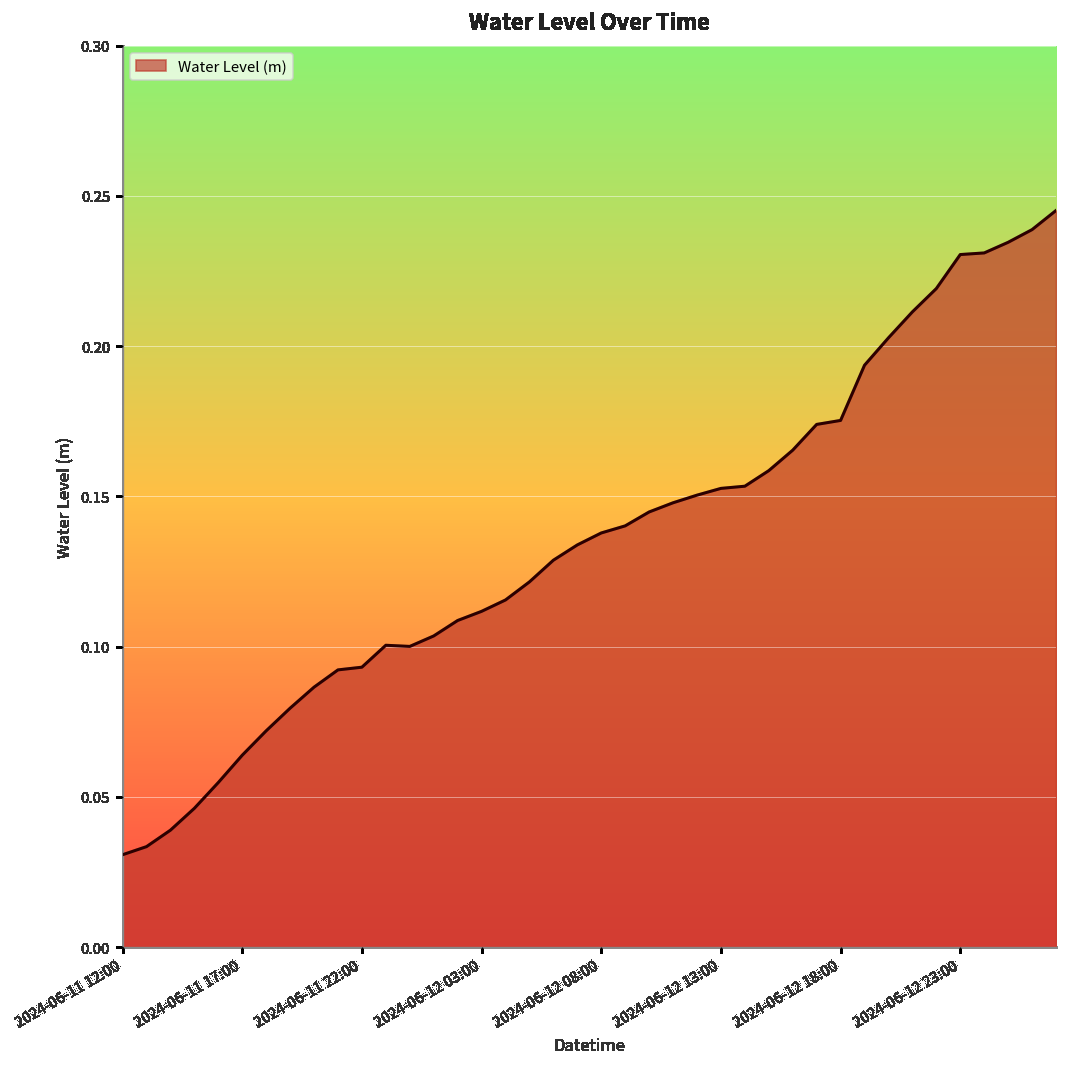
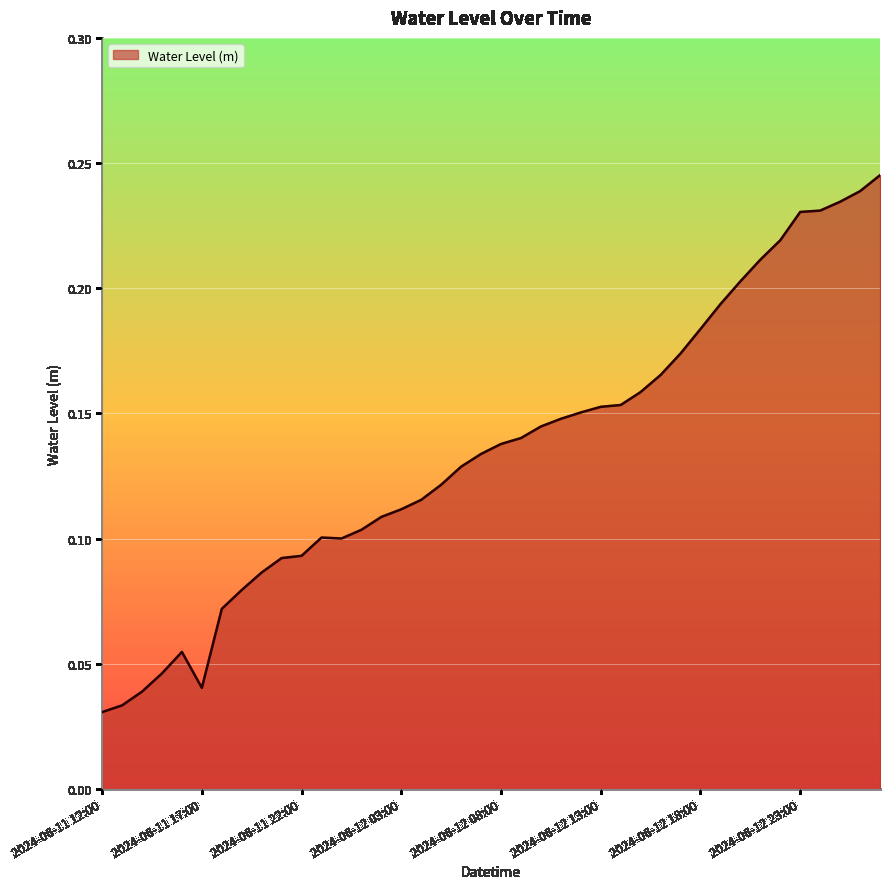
2024-06-11 17:00: 0.064 -> 0.040
2024-06-12 18:00: 0.175 -> 0.184
